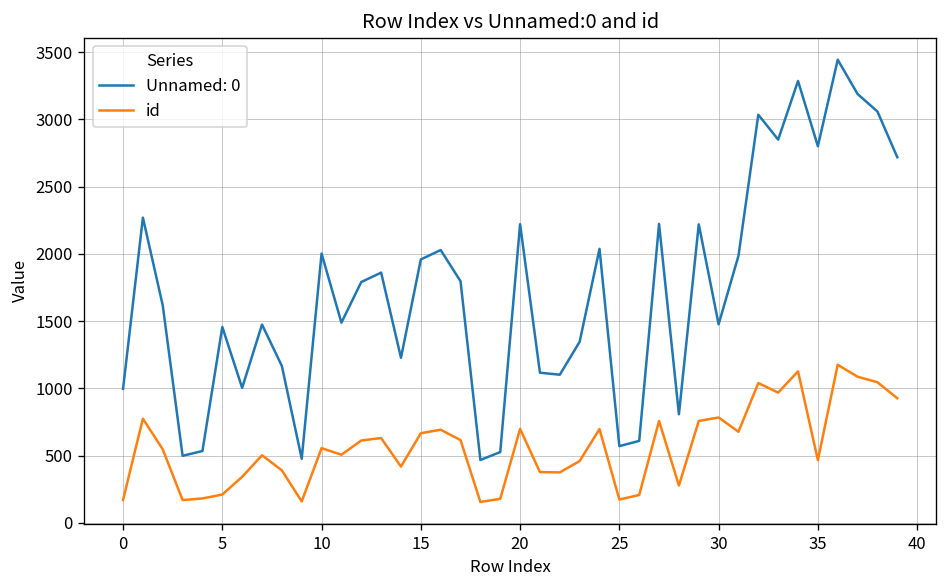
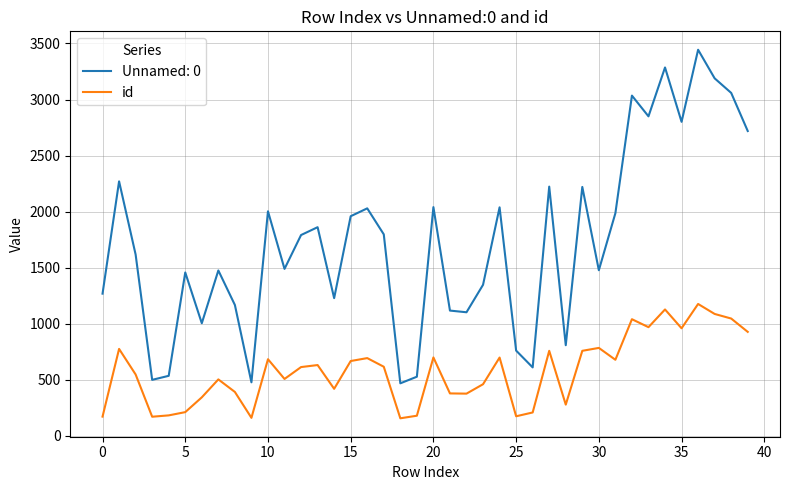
Unnamed: 0, 0: 1000 -> 1270
id, 10: 560 -> 680
Unnamed: 0, 20: 2220 -> 2040
Unnamed: 0, 25: 570 -> 760
id, 35: 470 -> 960
